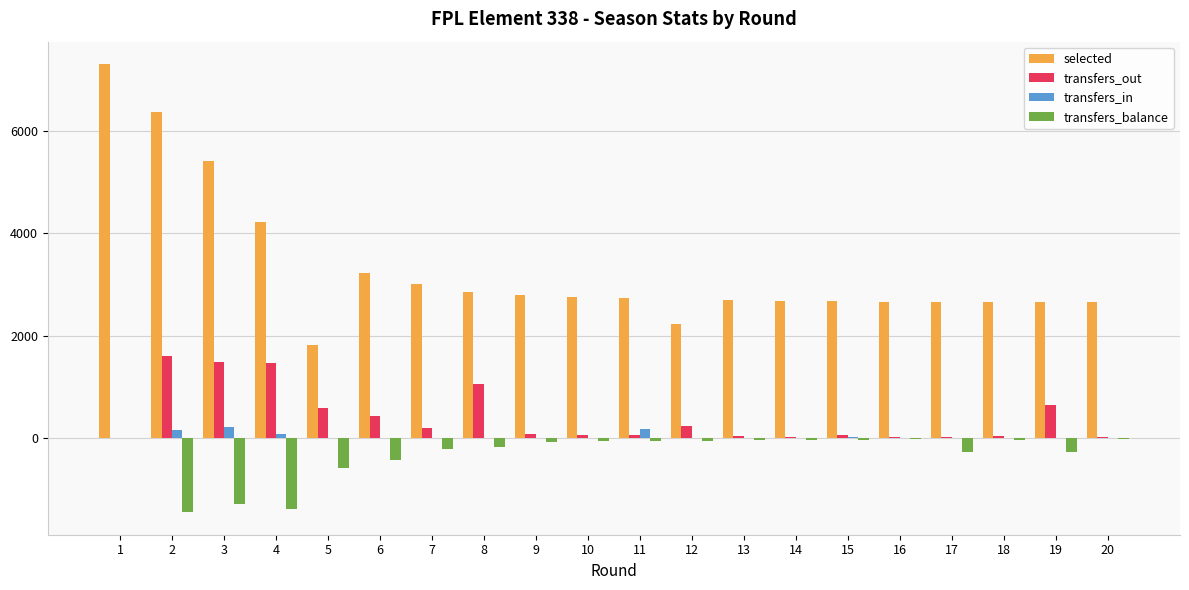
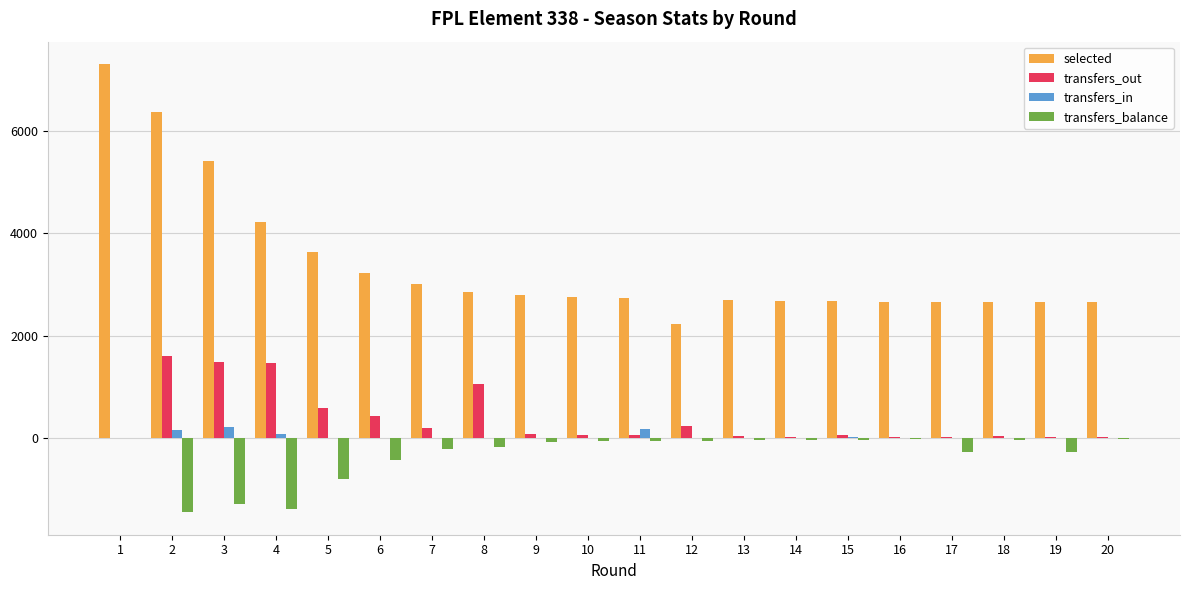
selected, 5: 1800 -> 3600
transfers_balance, 5: -600 -> -800
transfers_out, 19: 600 -> 0
